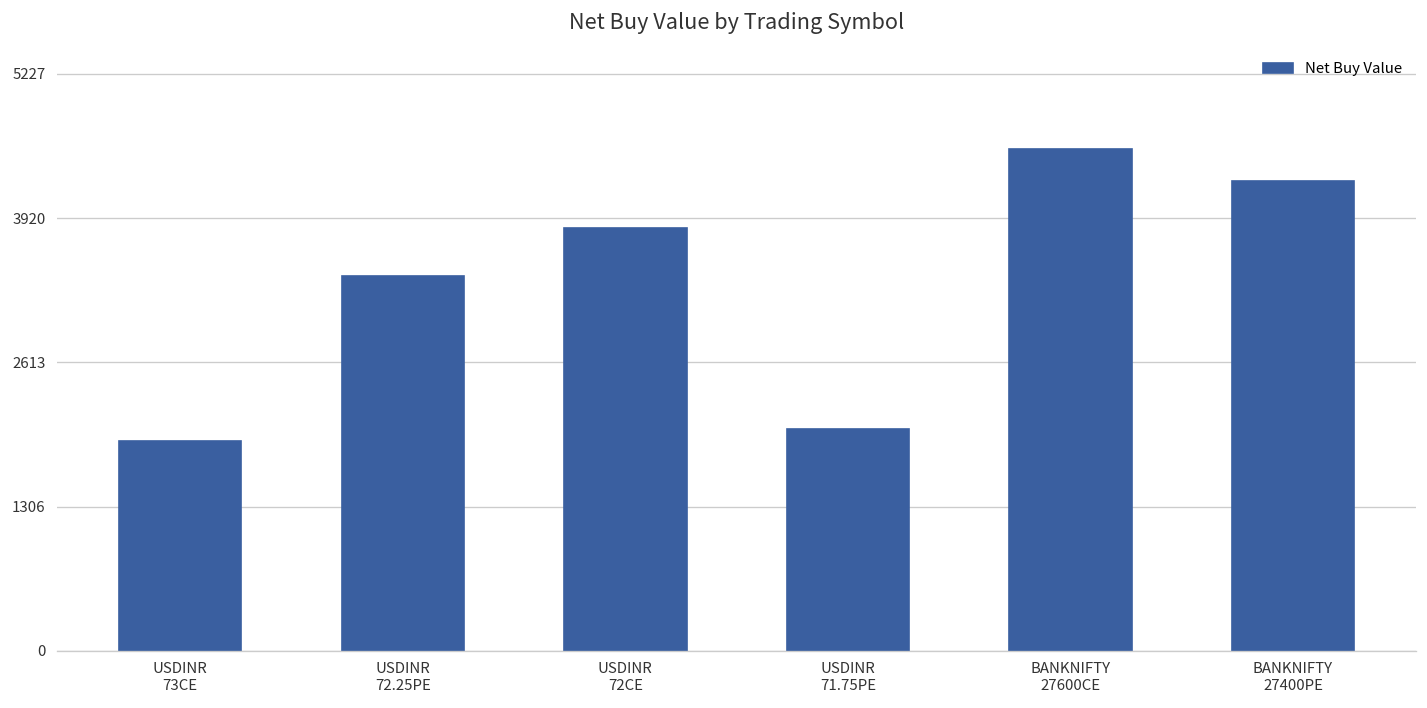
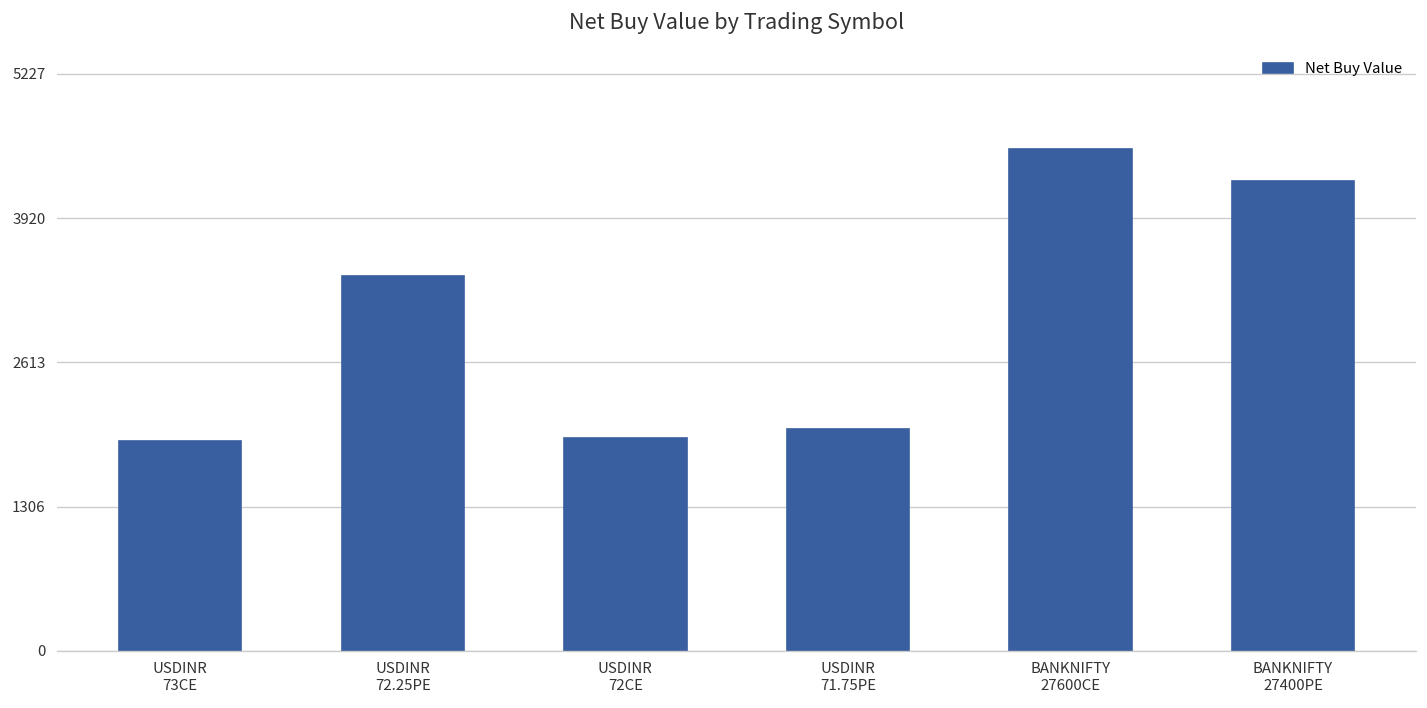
USDINR 72CE: 3800 -> 1900
